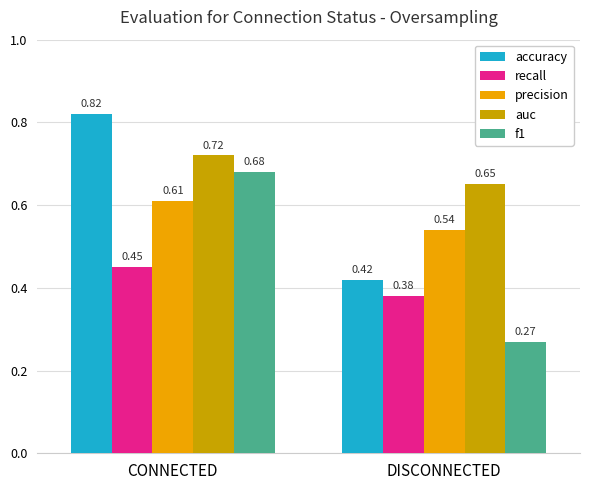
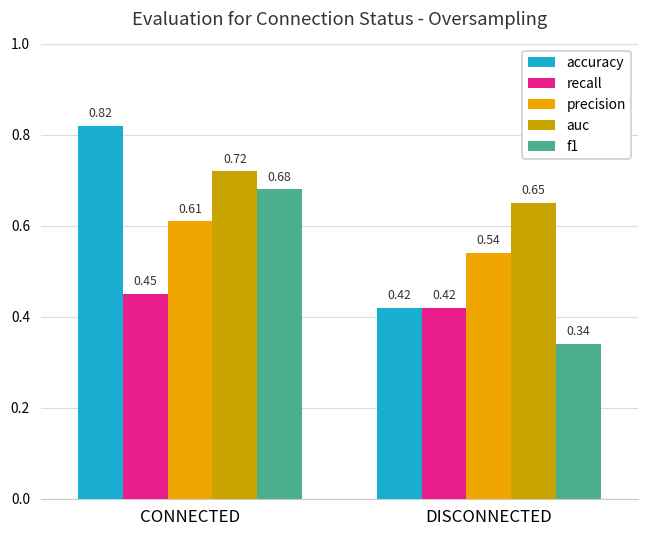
recall, DISCONNECTED: 0.38 -> 0.42
f1, DISCONNECTED: 0.27 -> 0.34
